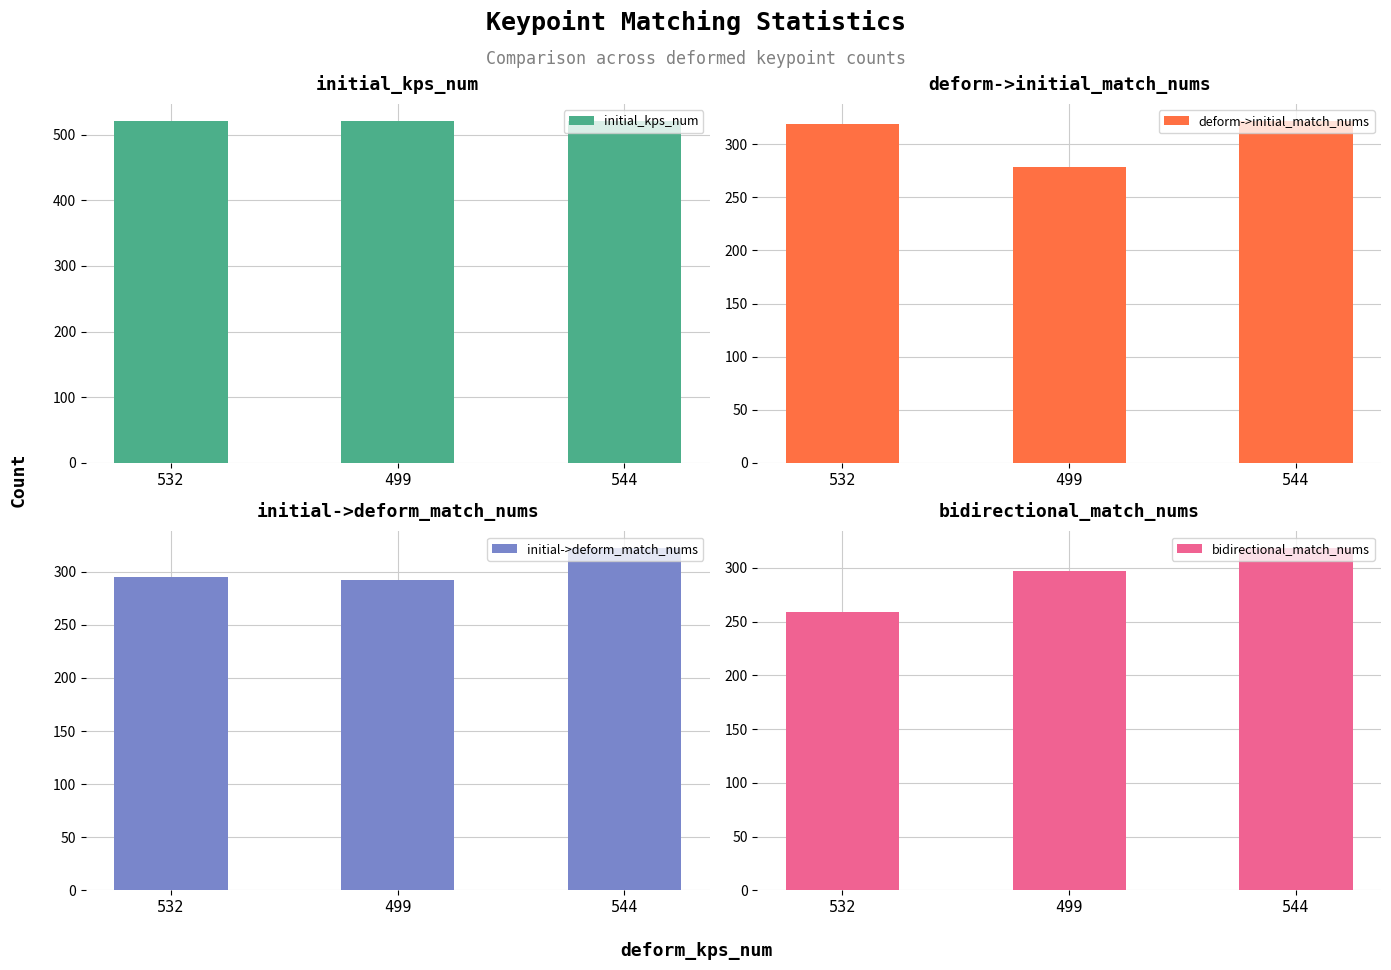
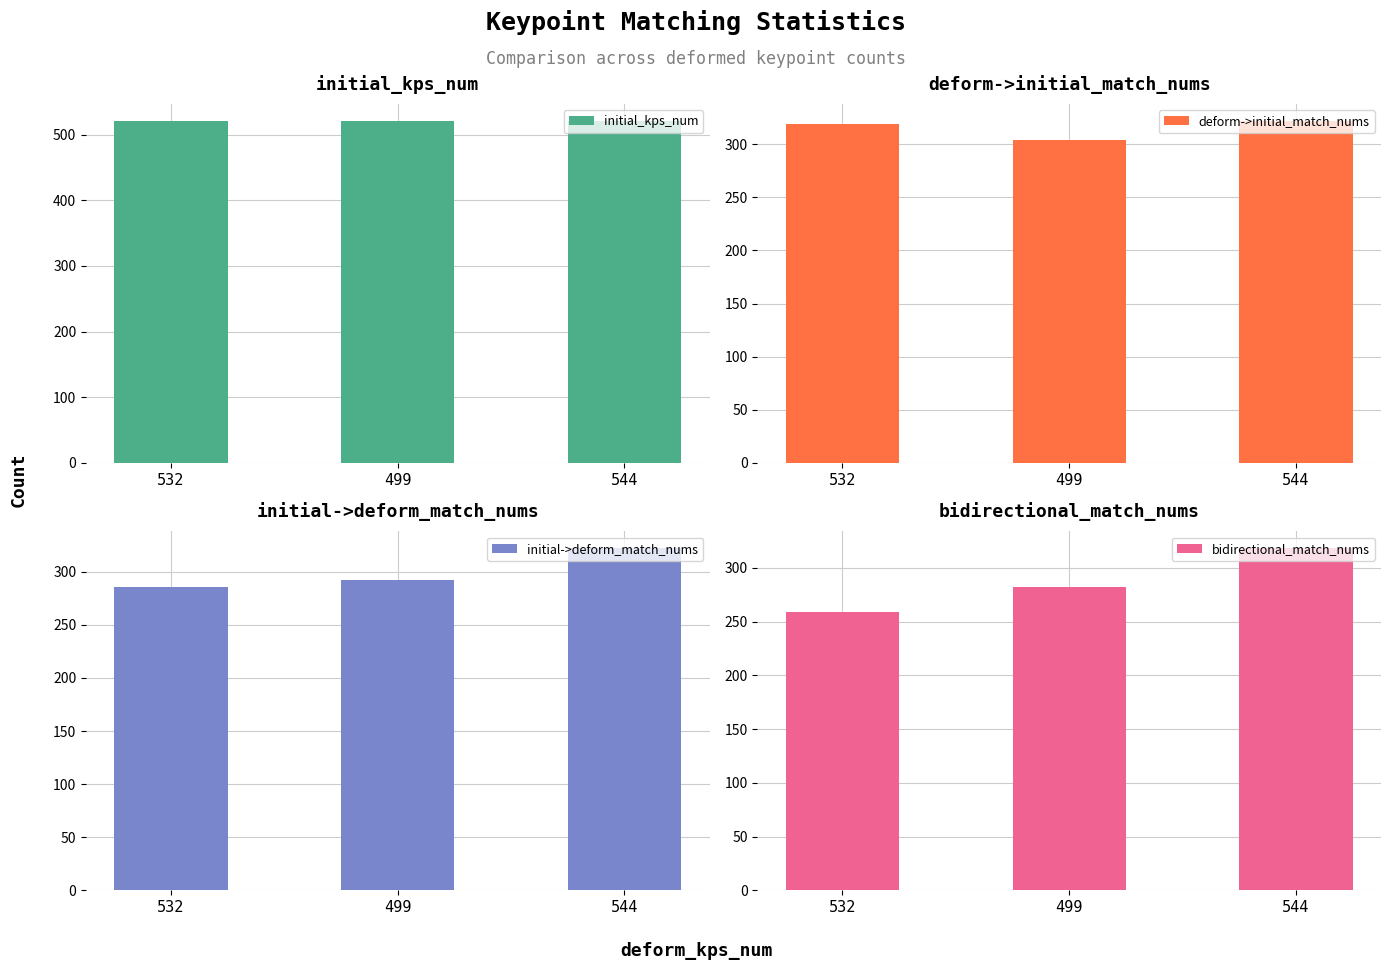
deform->initial_match_nums, 499: 279 -> 304
initial->deform_match_nums, 532: 295 -> 286
bidirectional_match_nums, 499: 297 -> 282
